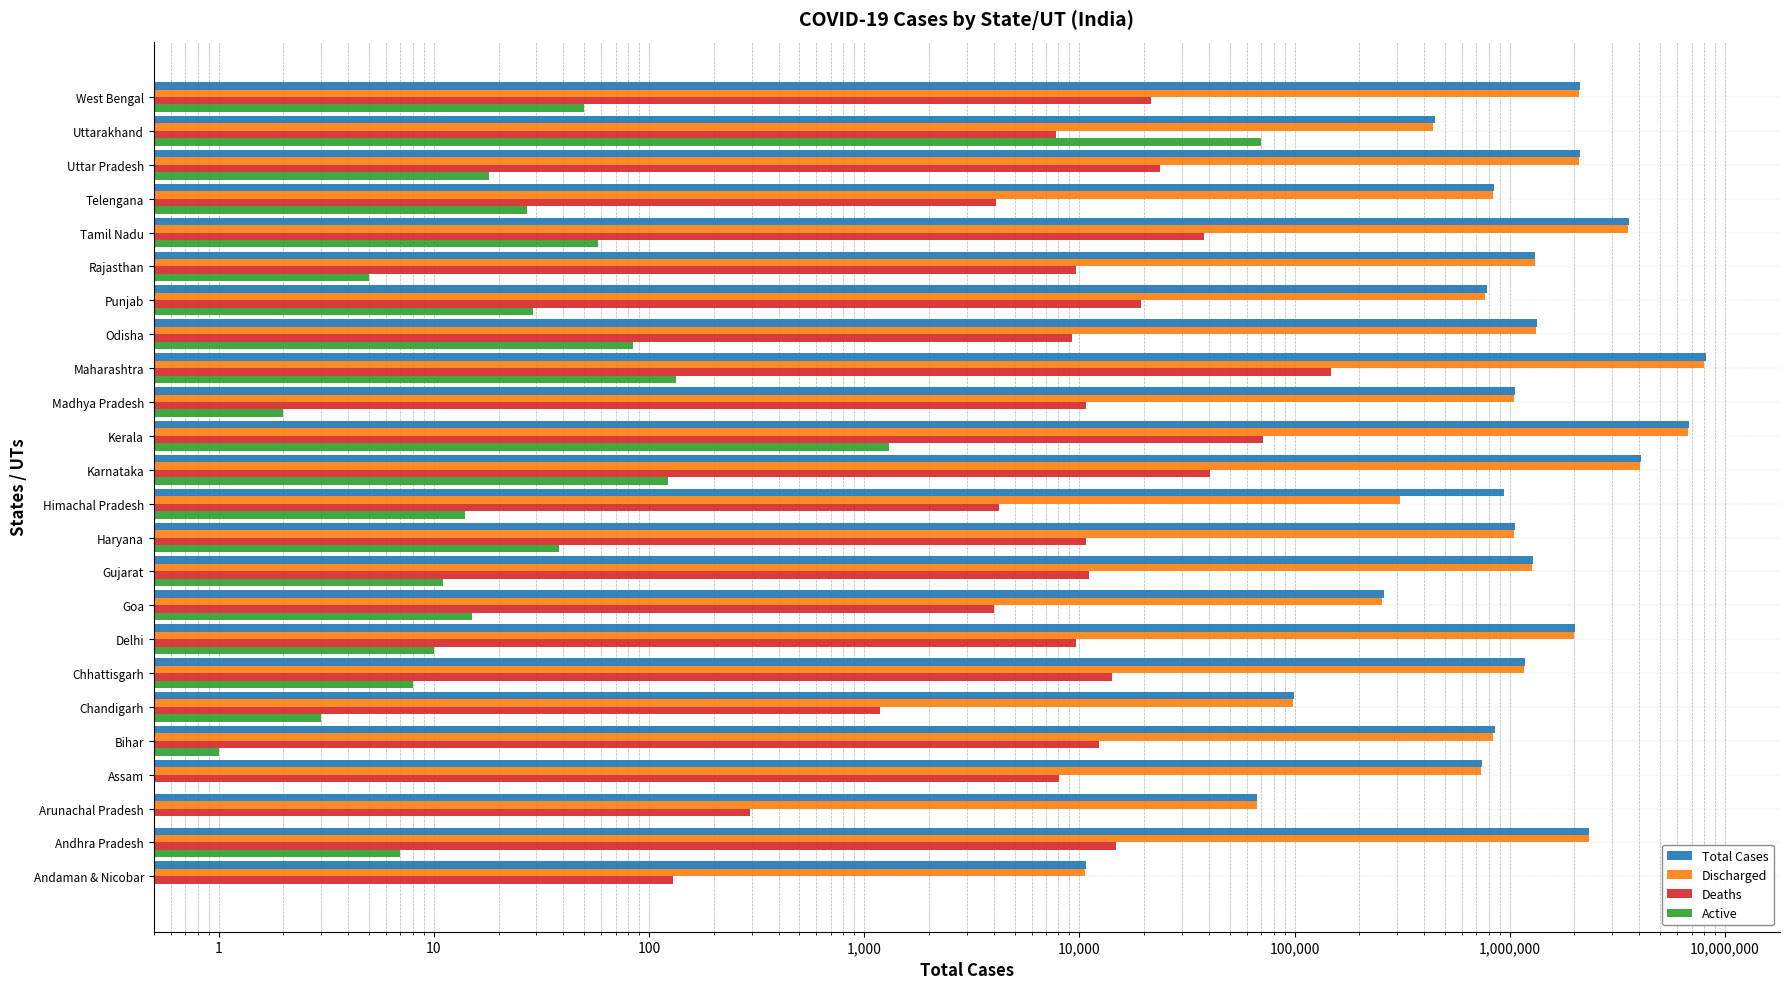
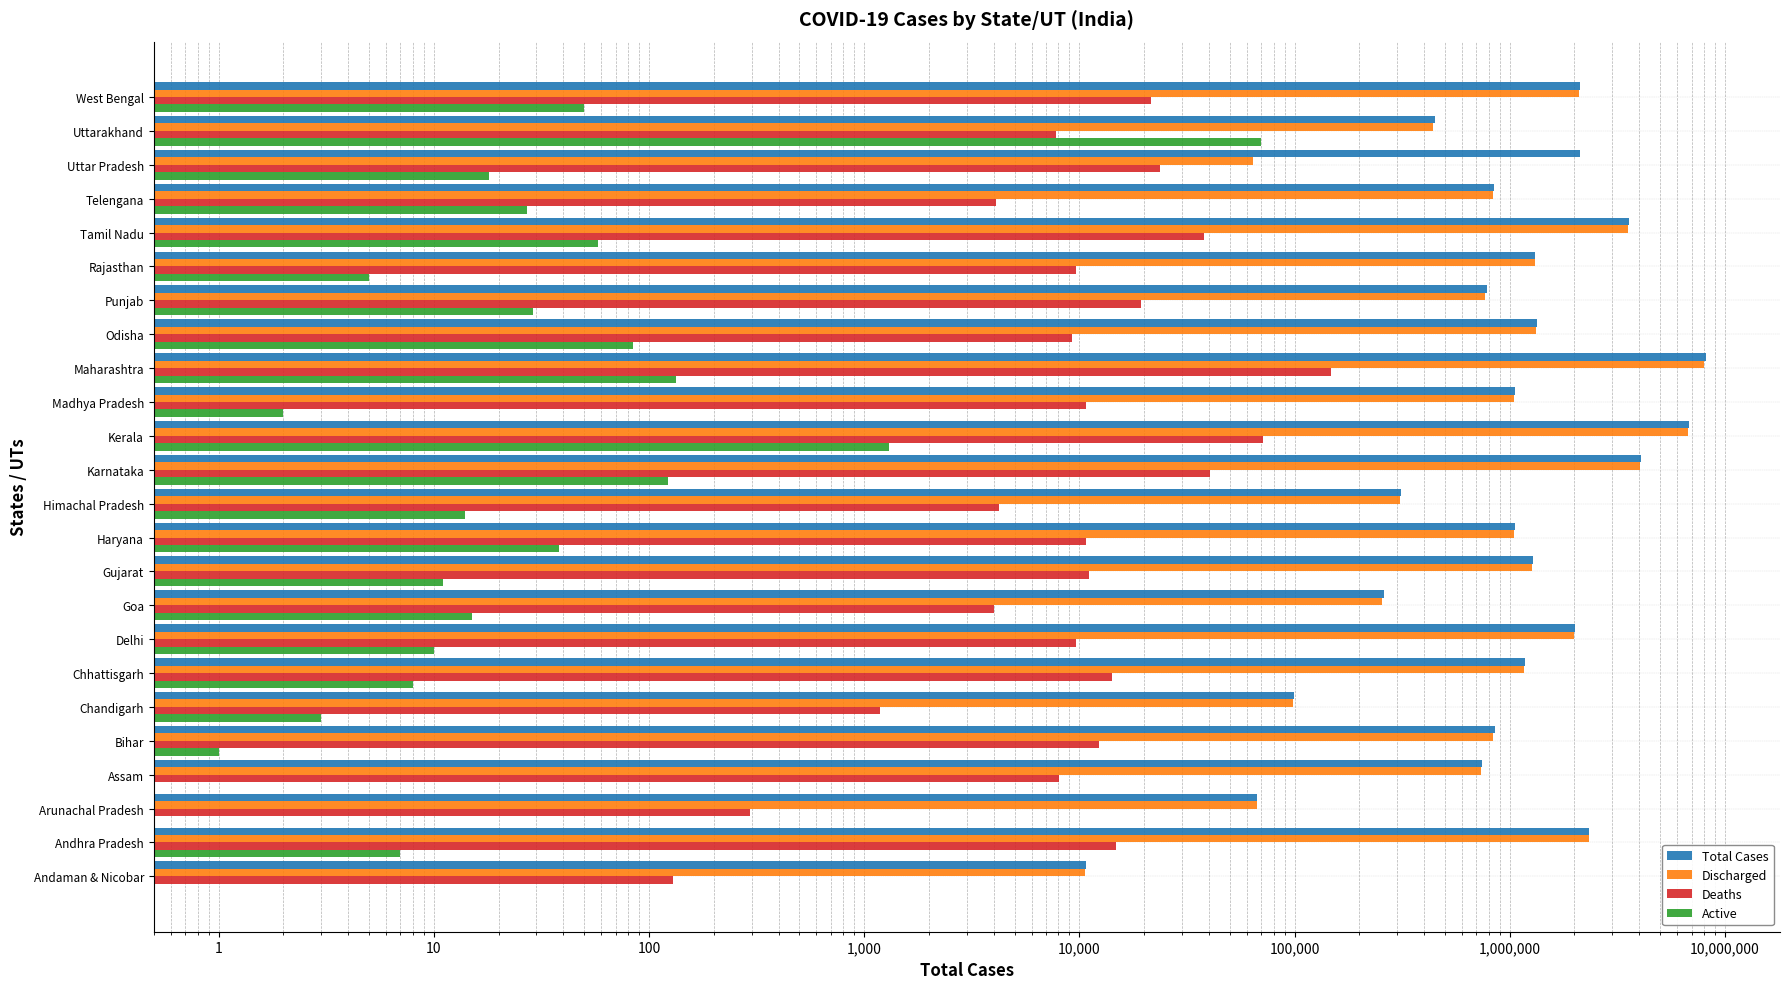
Discharged, Uttar Pradesh: 2,100,000 -> 64,000
Total Cases, Himachal Pradesh: 900,000 -> 310,000
